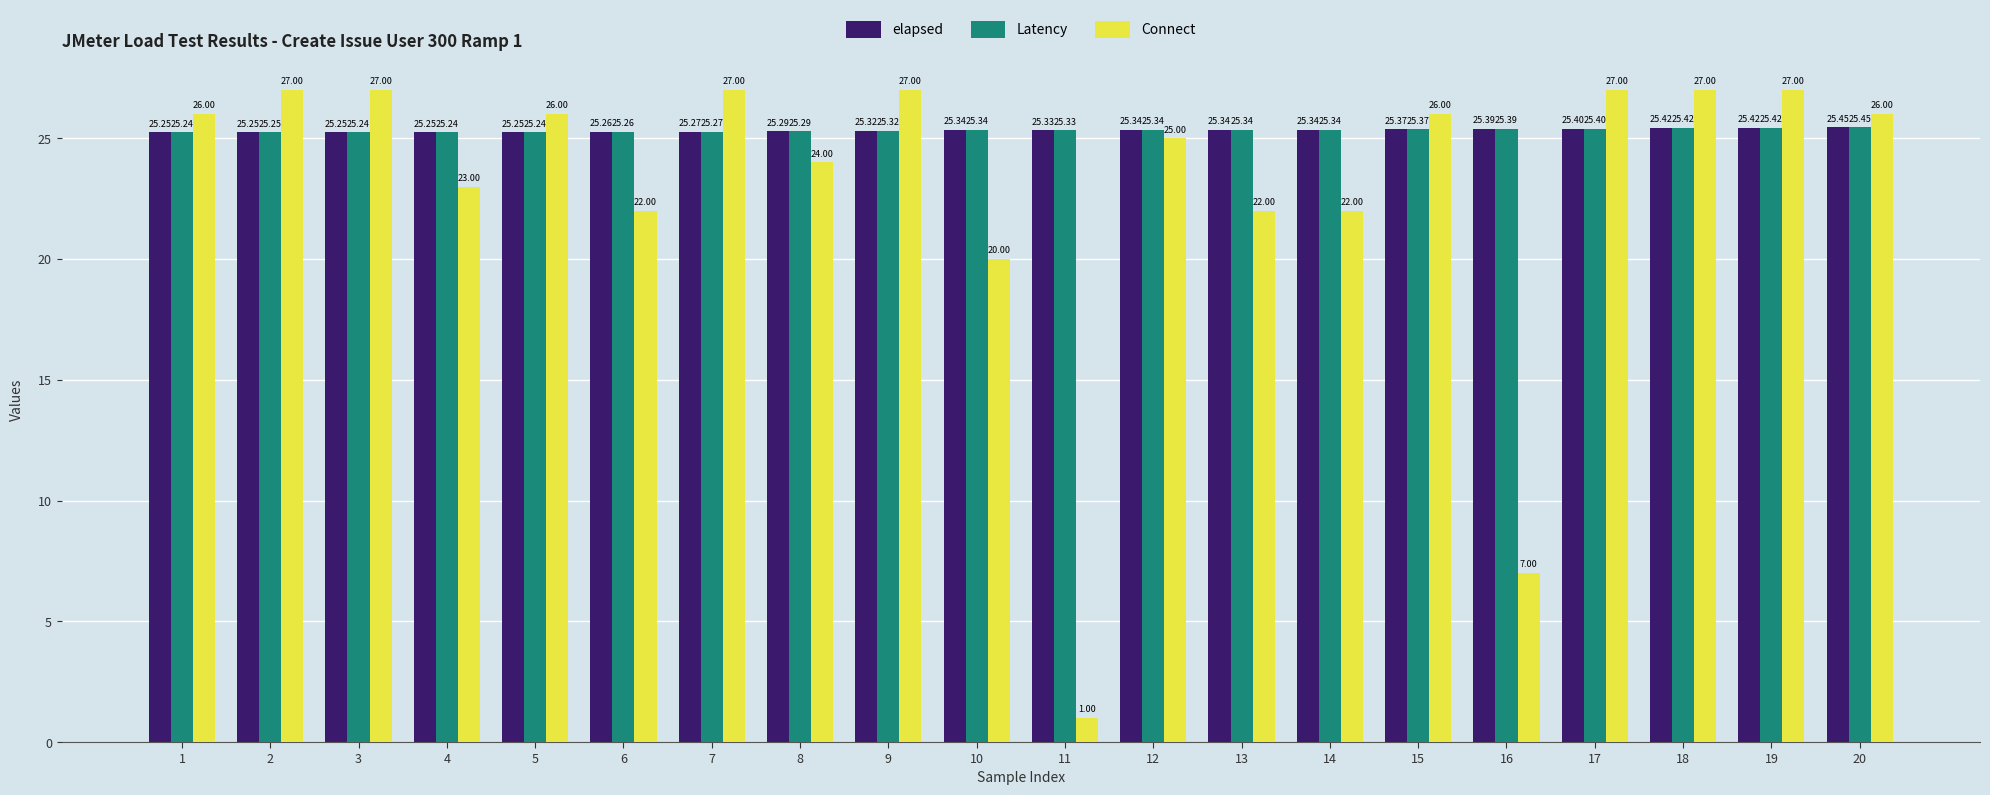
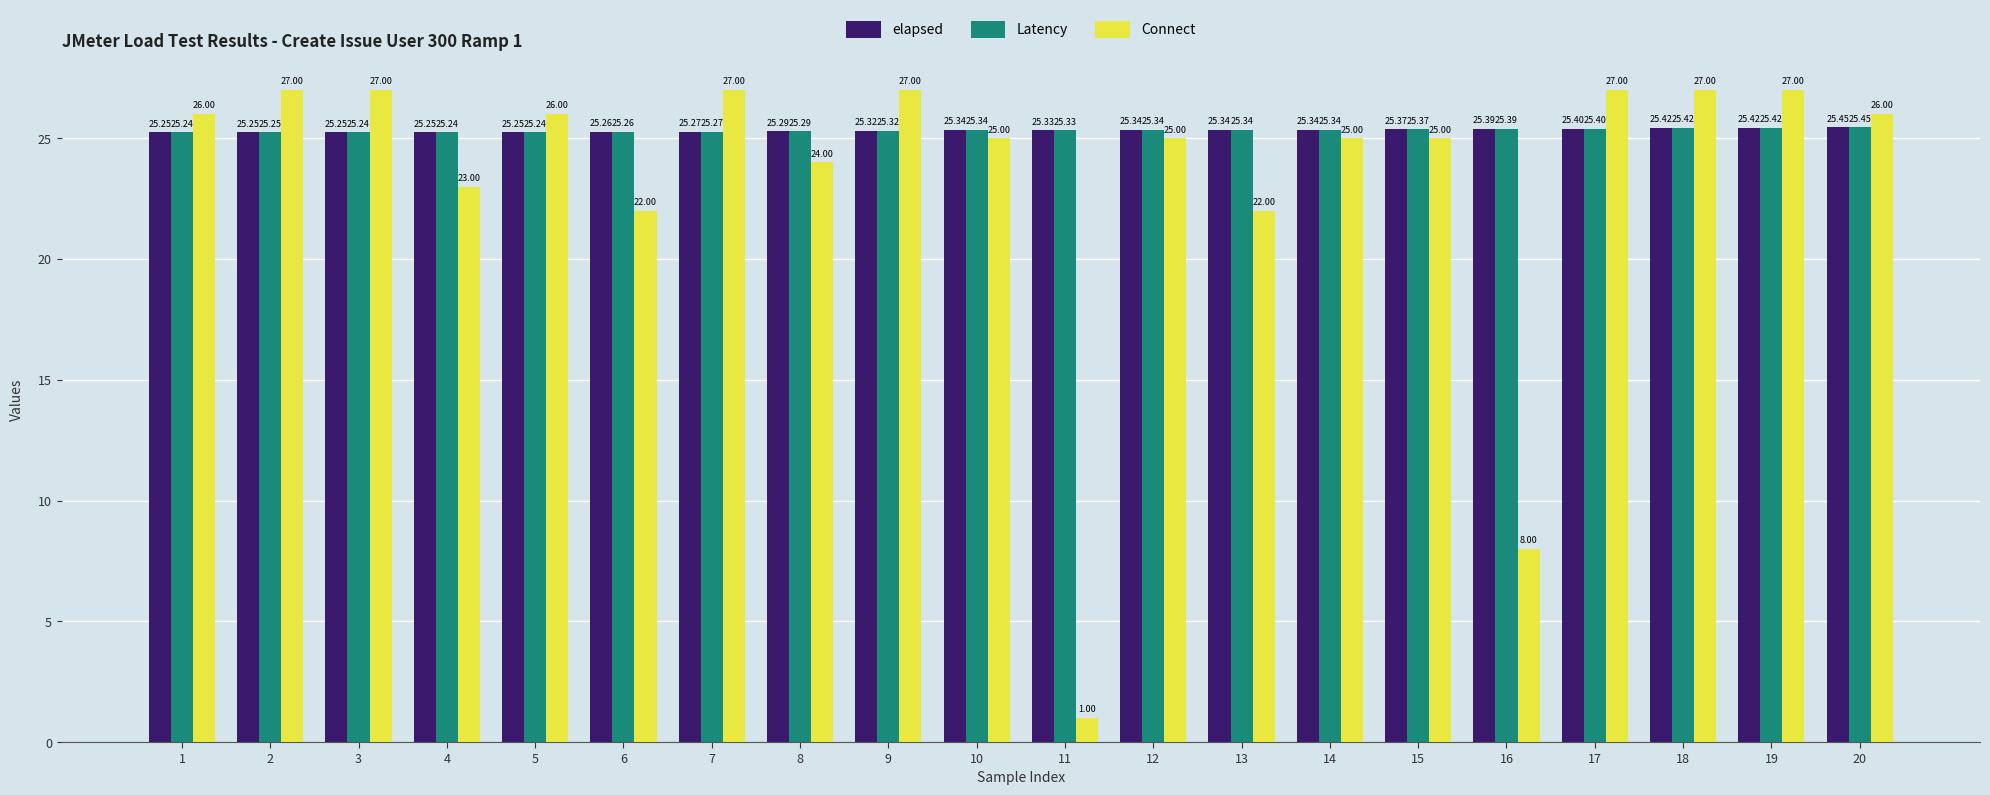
Connect, 10: 20.00 -> 25.00
Connect, 14: 22.00 -> 25.00
Connect, 15: 26.00 -> 25.00
Connect, 16: 7.00 -> 8.00
